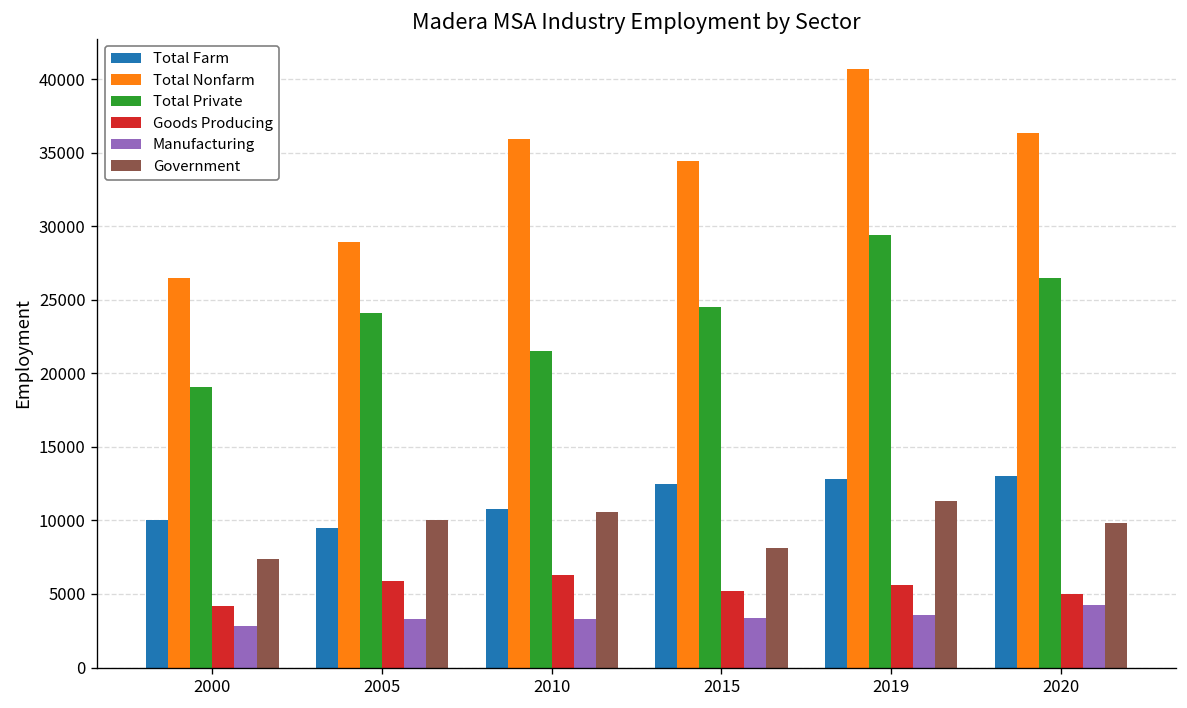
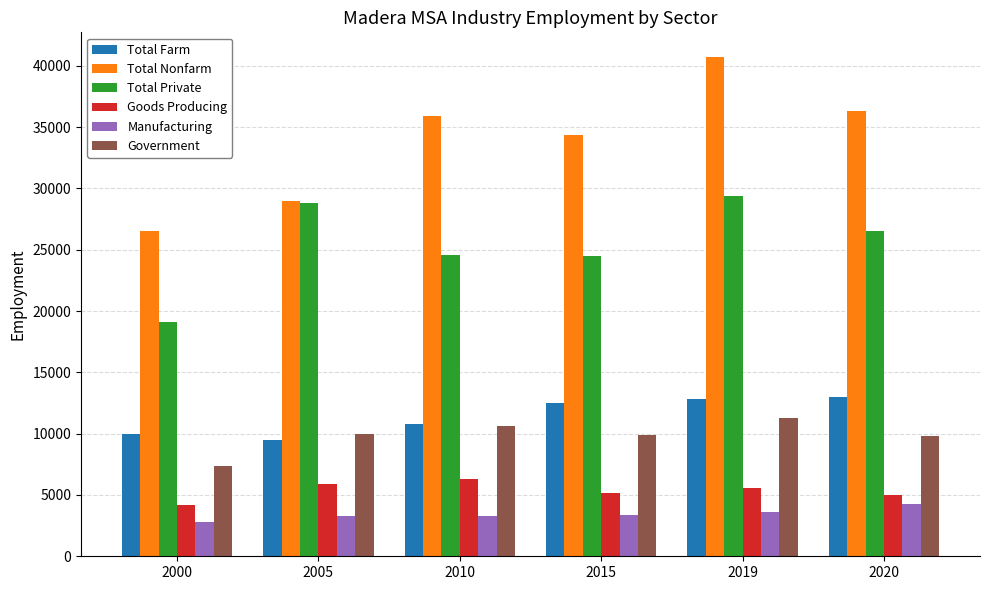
Total Private, 2005: 24100 -> 28800
Total Private, 2010: 21500 -> 24600
Government, 2015: 8100 -> 9900
